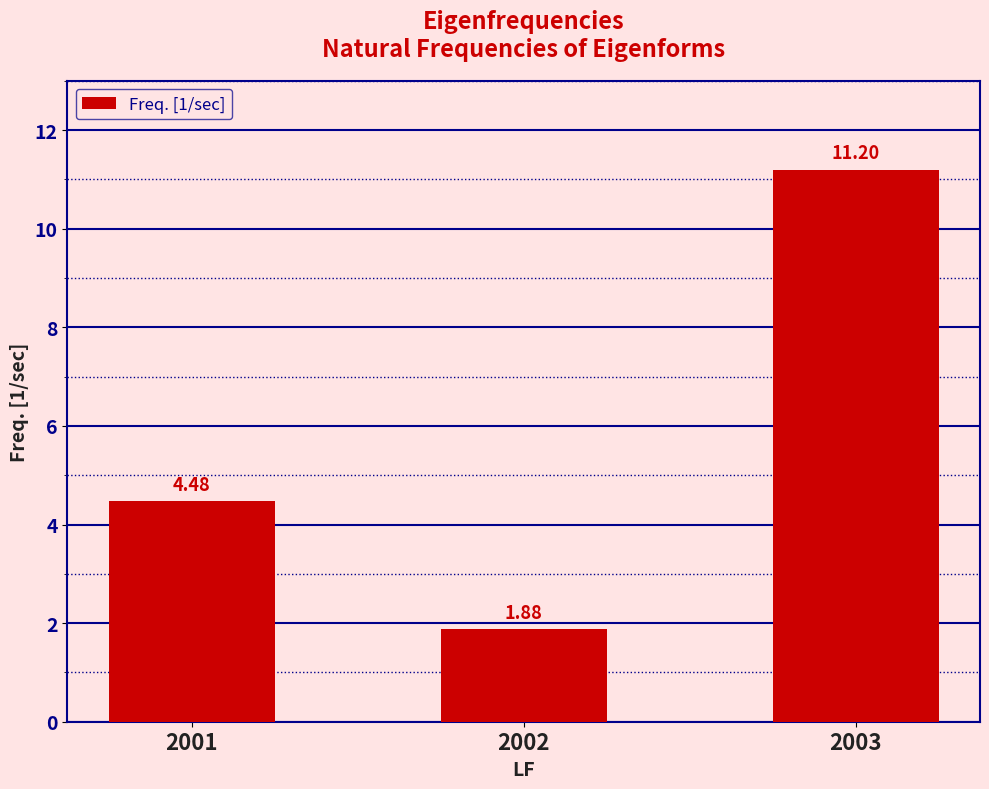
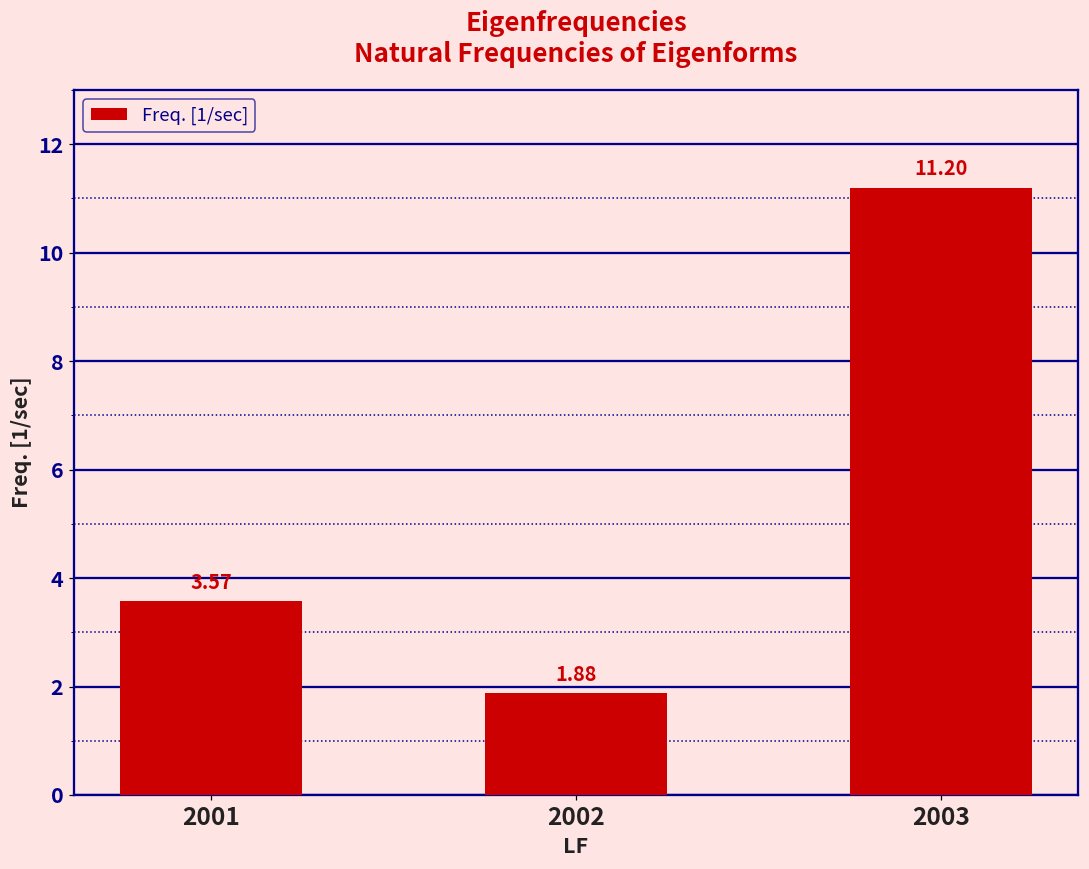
2001: 4.48 -> 3.57
